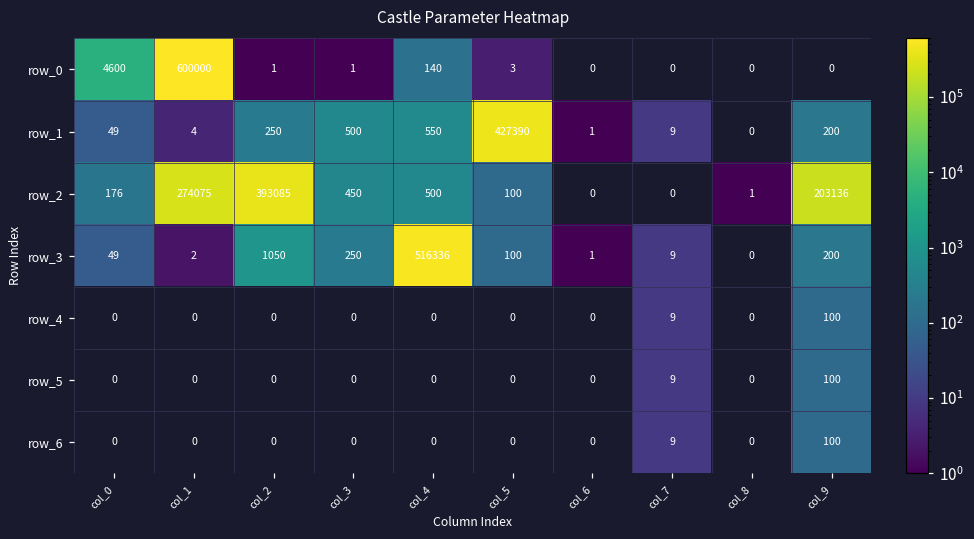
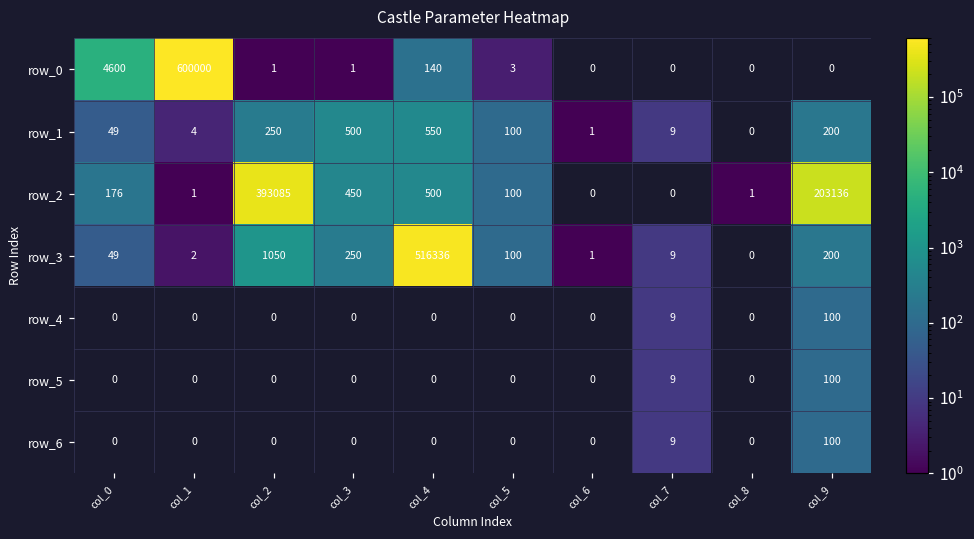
row_1, col_5: 427390 -> 100
row_2, col_1: 274075 -> 1
